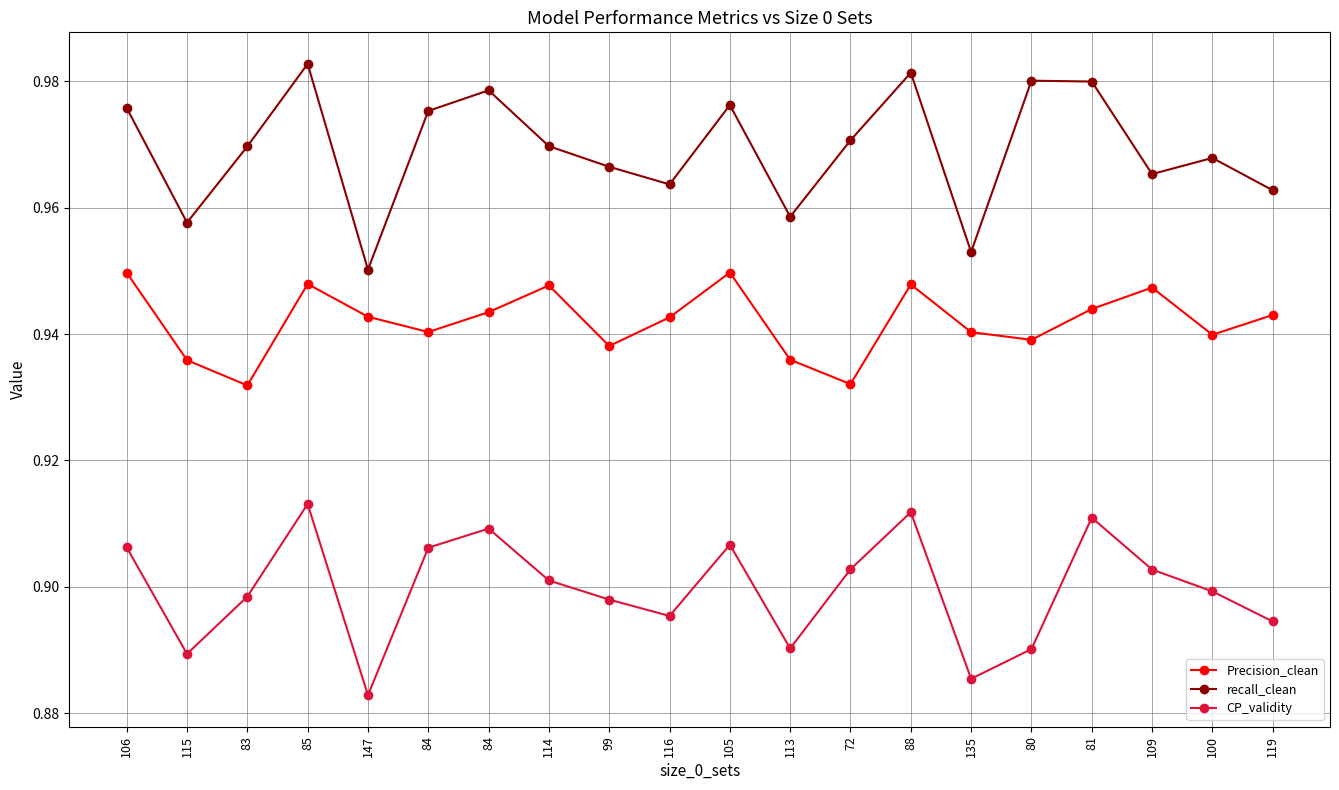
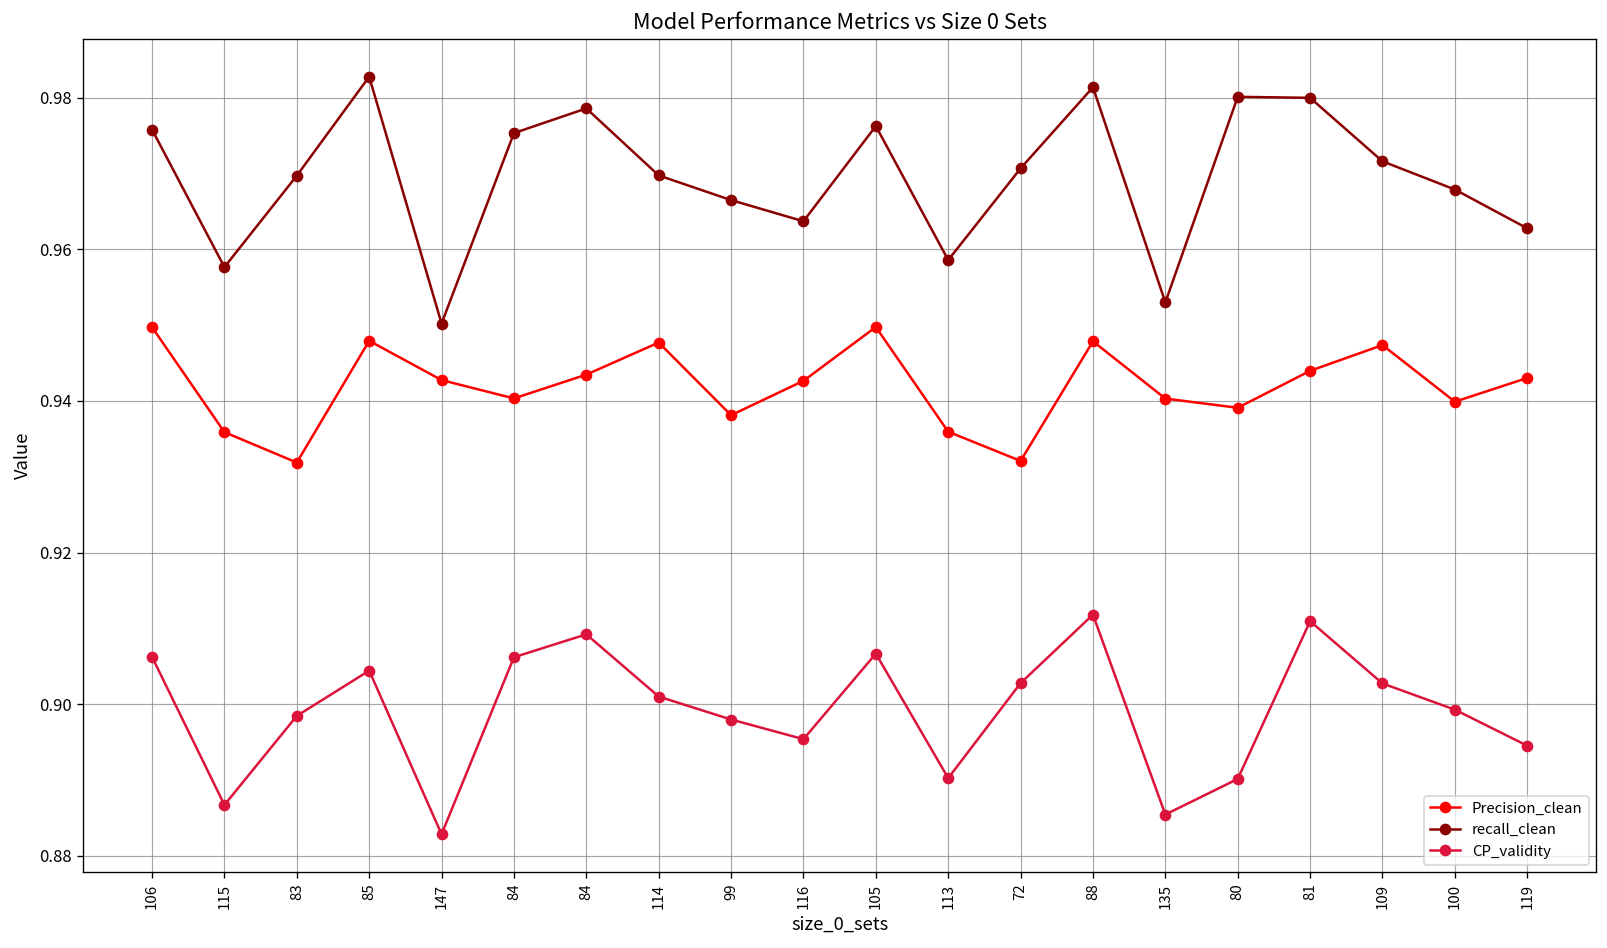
CP_validity, 115: 0.889 -> 0.887
CP_validity, 85: 0.913 -> 0.904
recall_clean, 109: 0.965 -> 0.972
